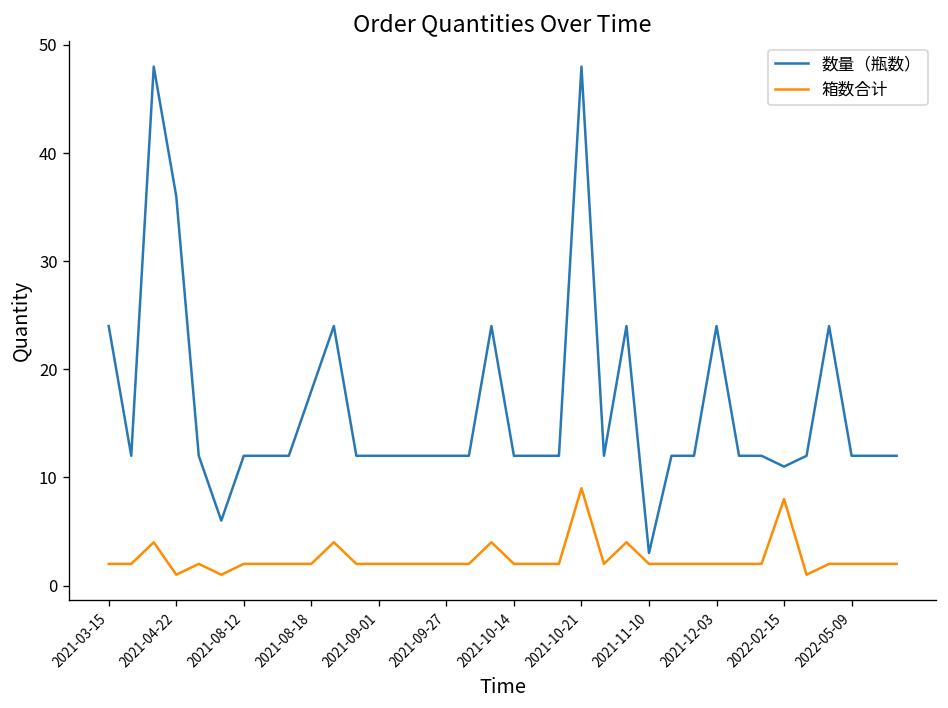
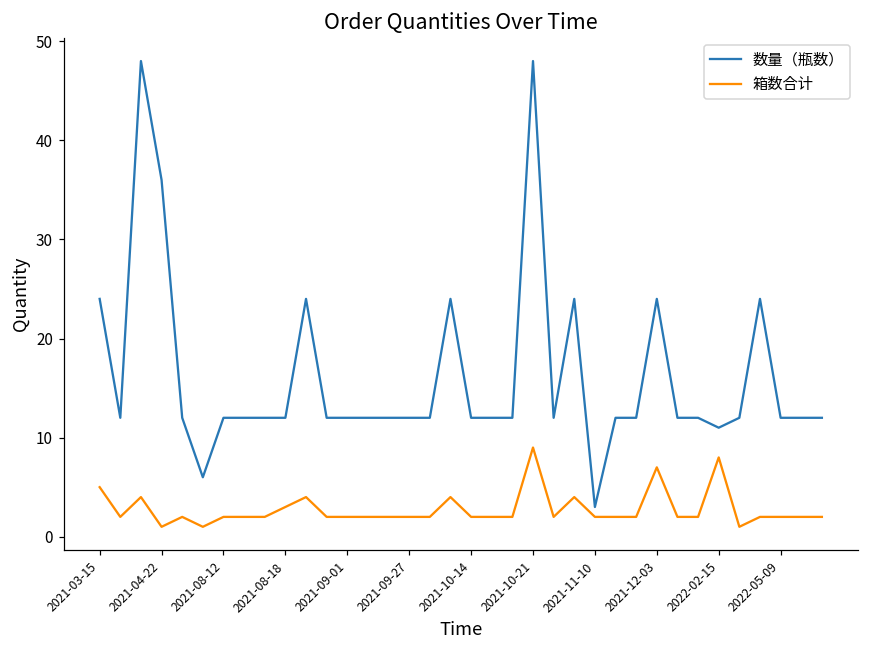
箱数合计, 2021-03-15: 2 -> 5
数量（瓶数）, 2021-08-18: 18 -> 12
箱数合计, 2021-08-18: 2 -> 3
箱数合计, 2021-12-03: 2 -> 7
